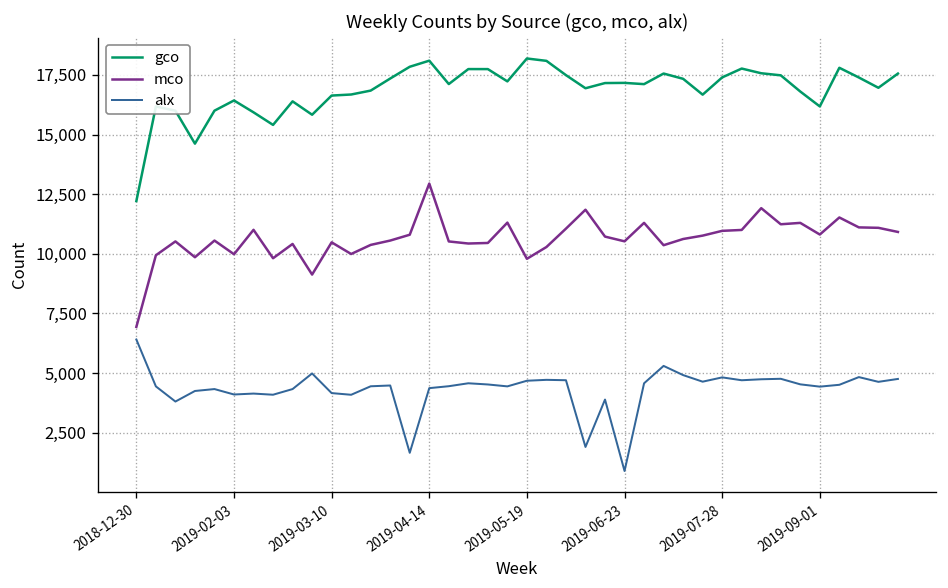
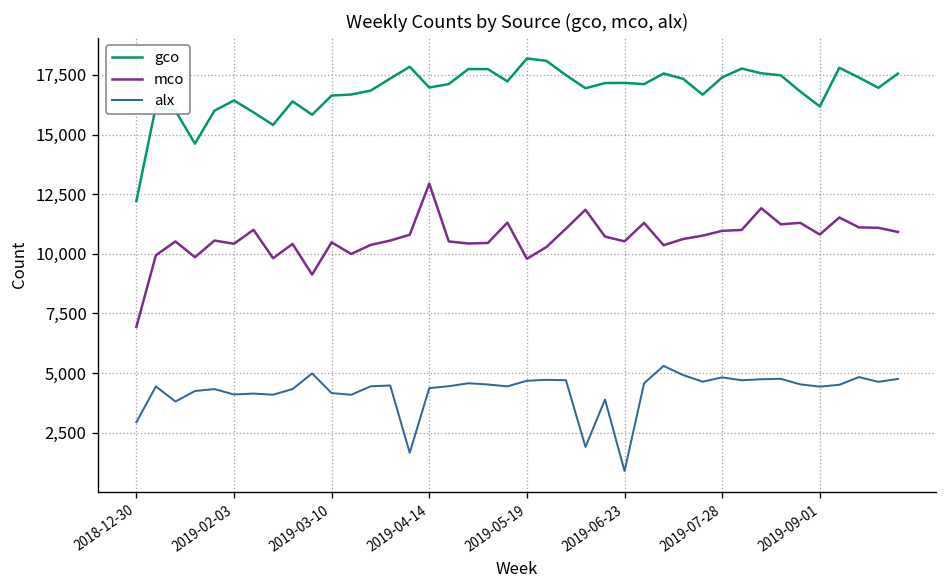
alx, 2018-12-30: 6,400 -> 2,900
mco, 2019-02-03: 10,000 -> 10,400
gco, 2019-04-14: 18,100 -> 17,000
